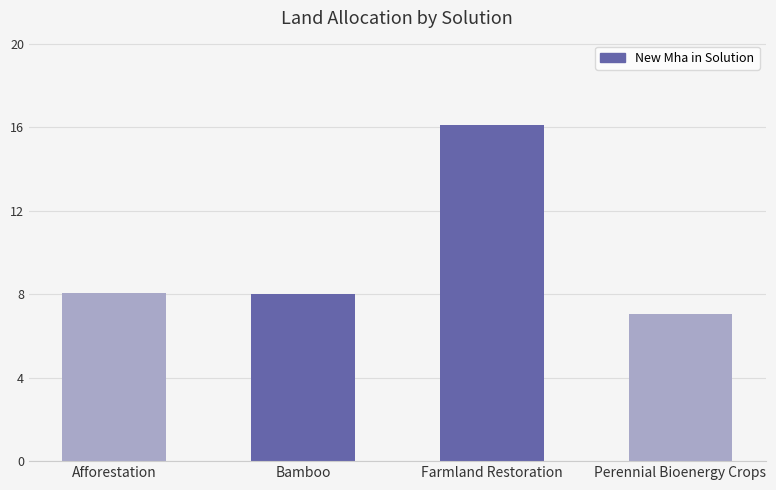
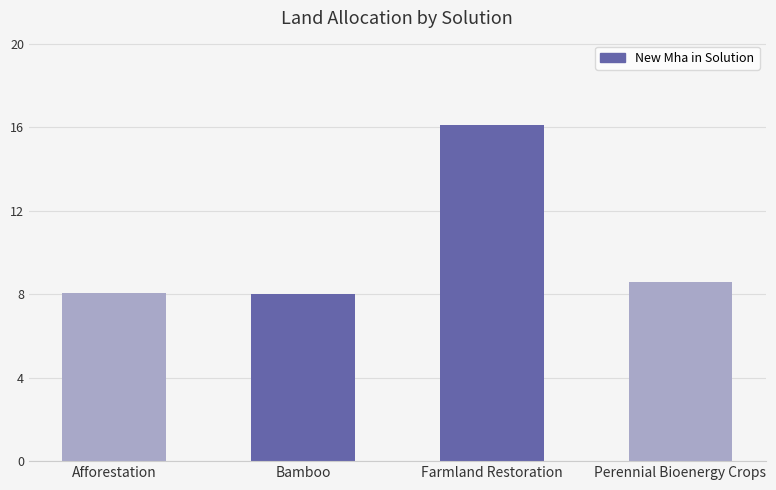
Perennial Bioenergy Crops: 7.0 -> 8.6
